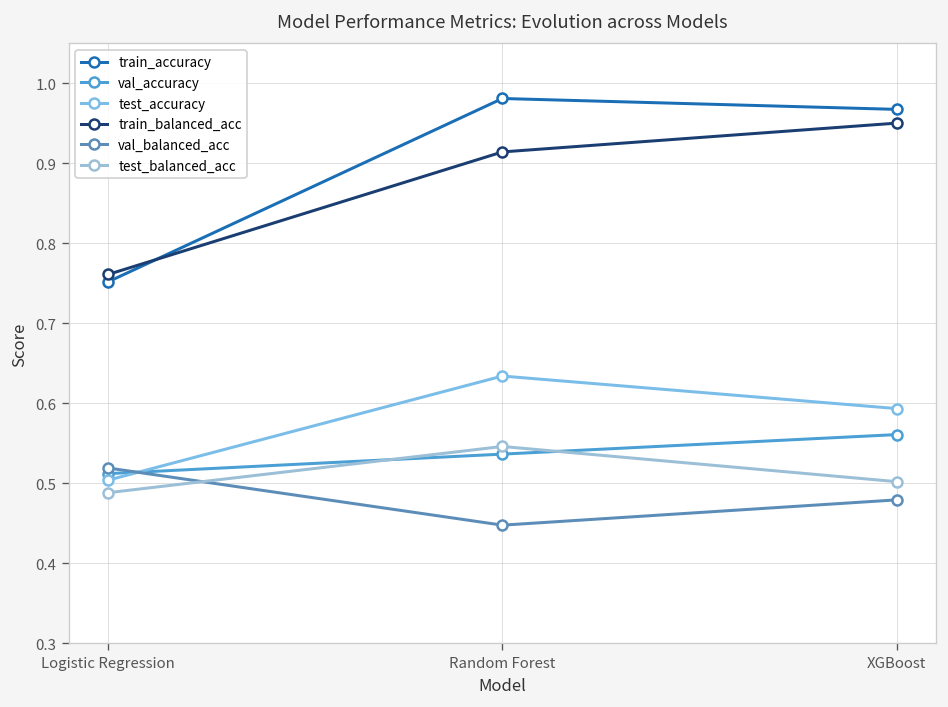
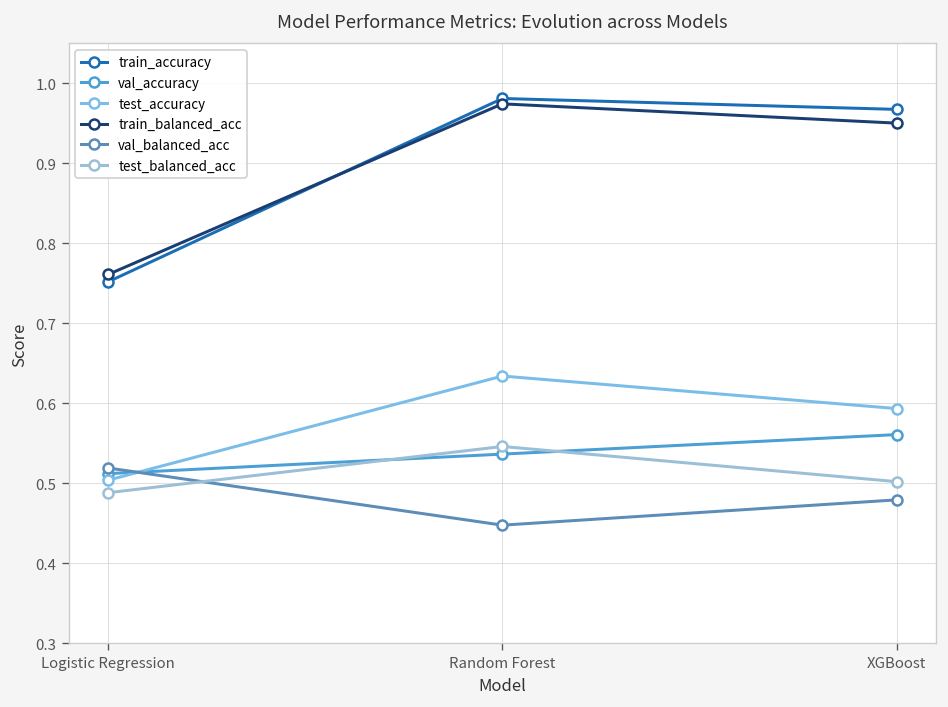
train_balanced_acc, Random Forest: 0.91 -> 0.97
